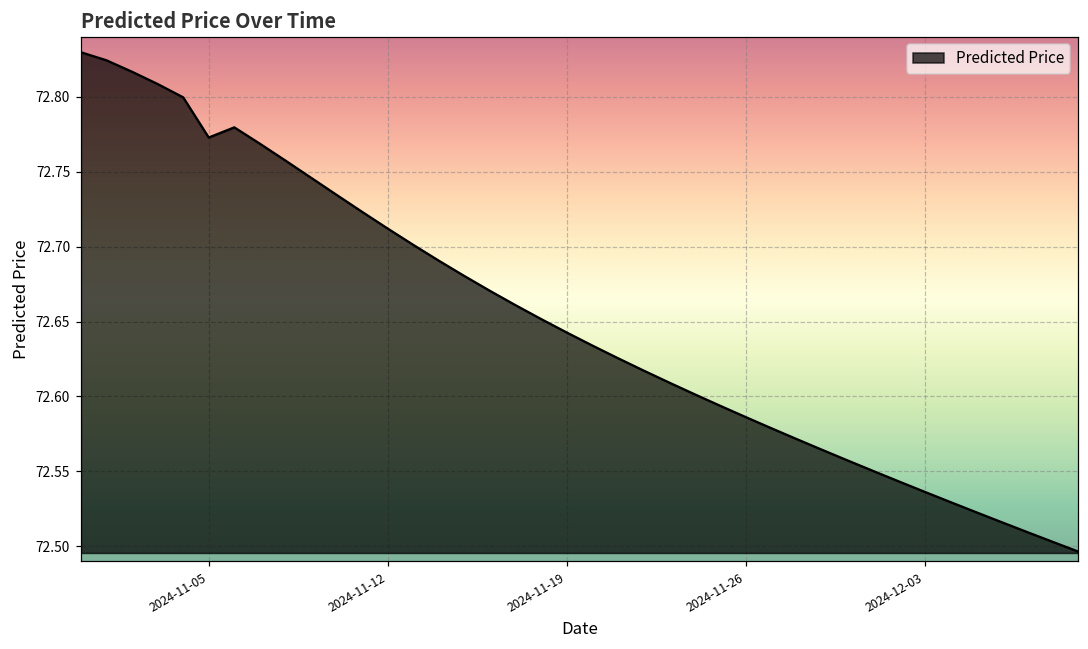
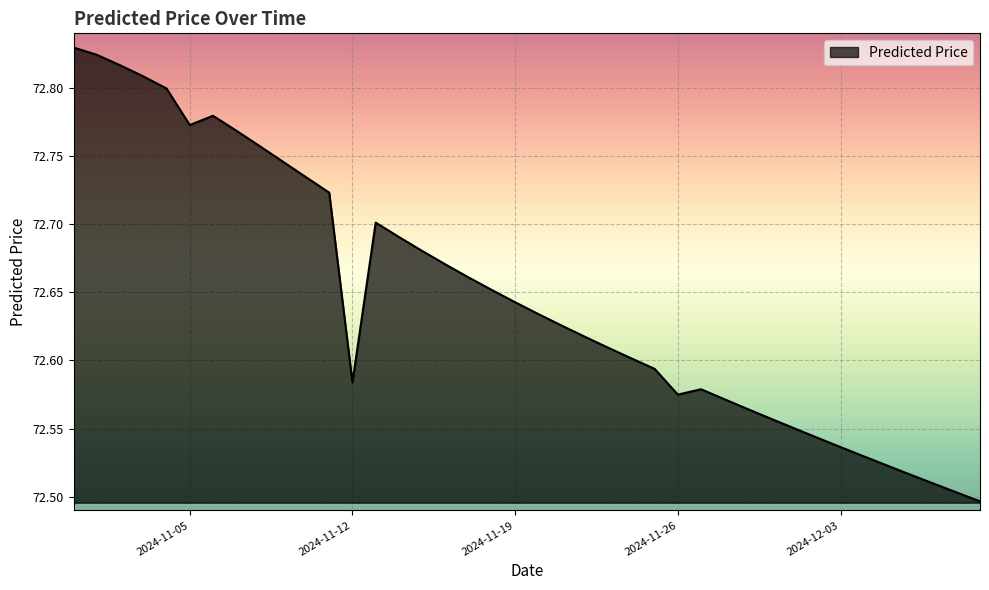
2024-11-12: 72.712 -> 72.584
2024-11-26: 72.586 -> 72.575
